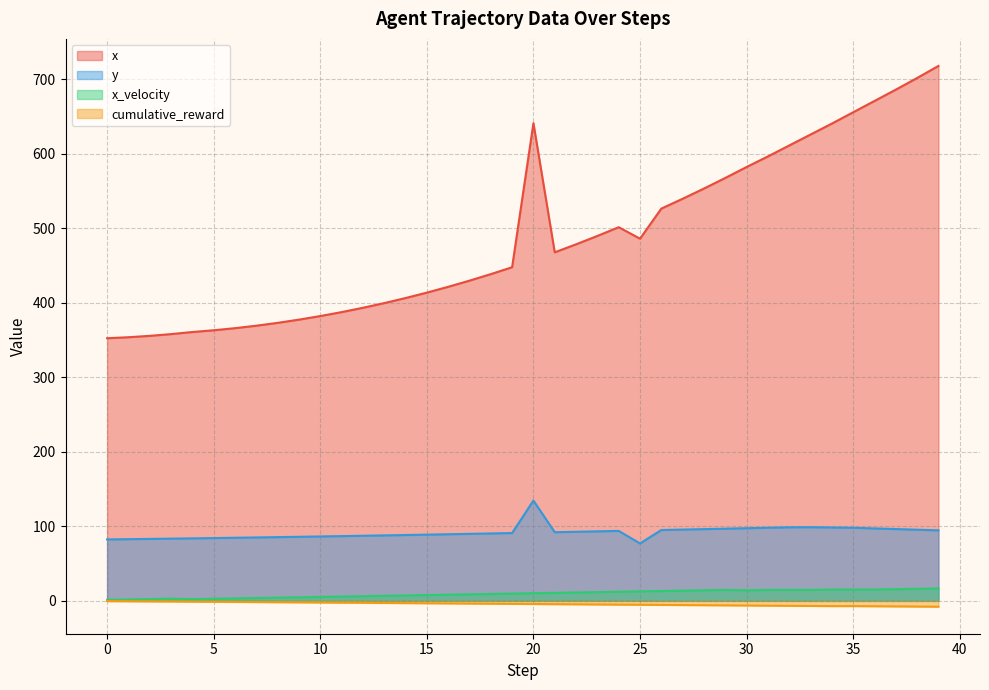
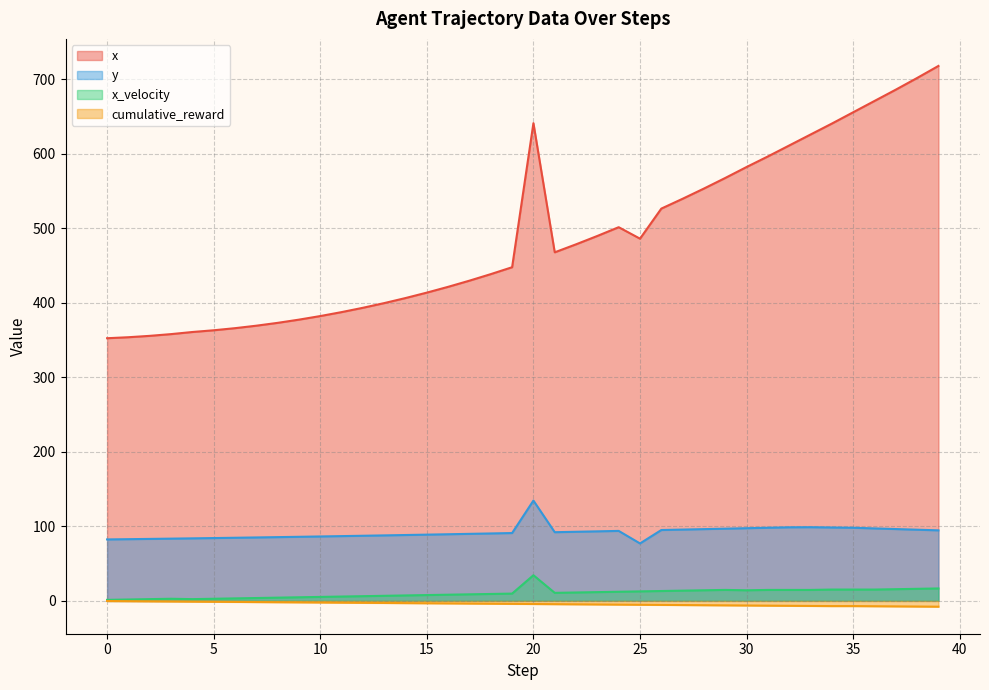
x_velocity, 20: 10 -> 30
